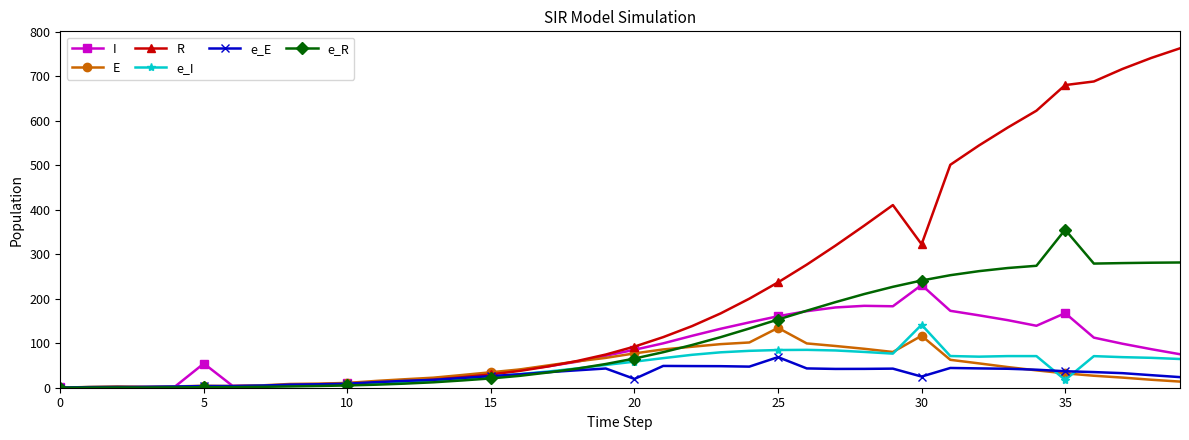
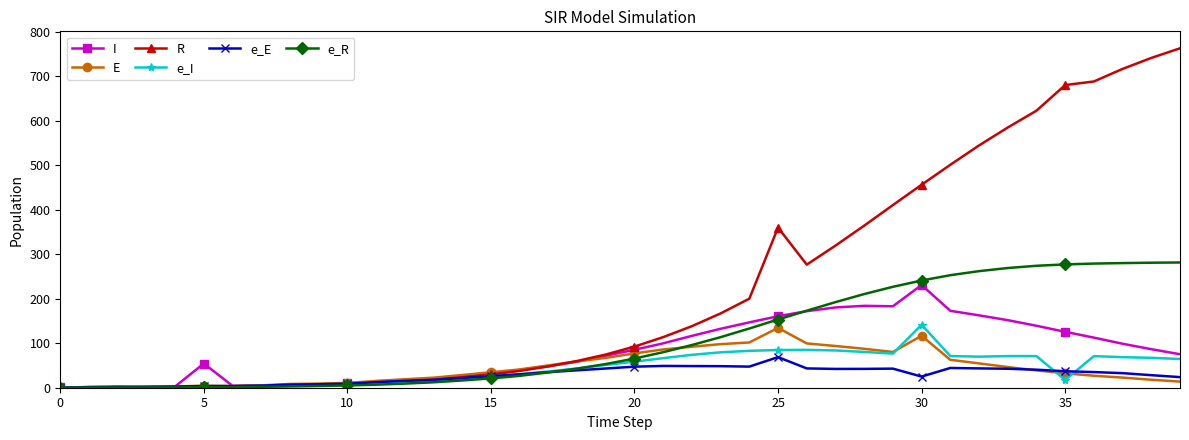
e_E, 20: 20 -> 50
R, 25: 240 -> 360
R, 30: 320 -> 460
I, 35: 170 -> 130
e_R, 35: 360 -> 280
